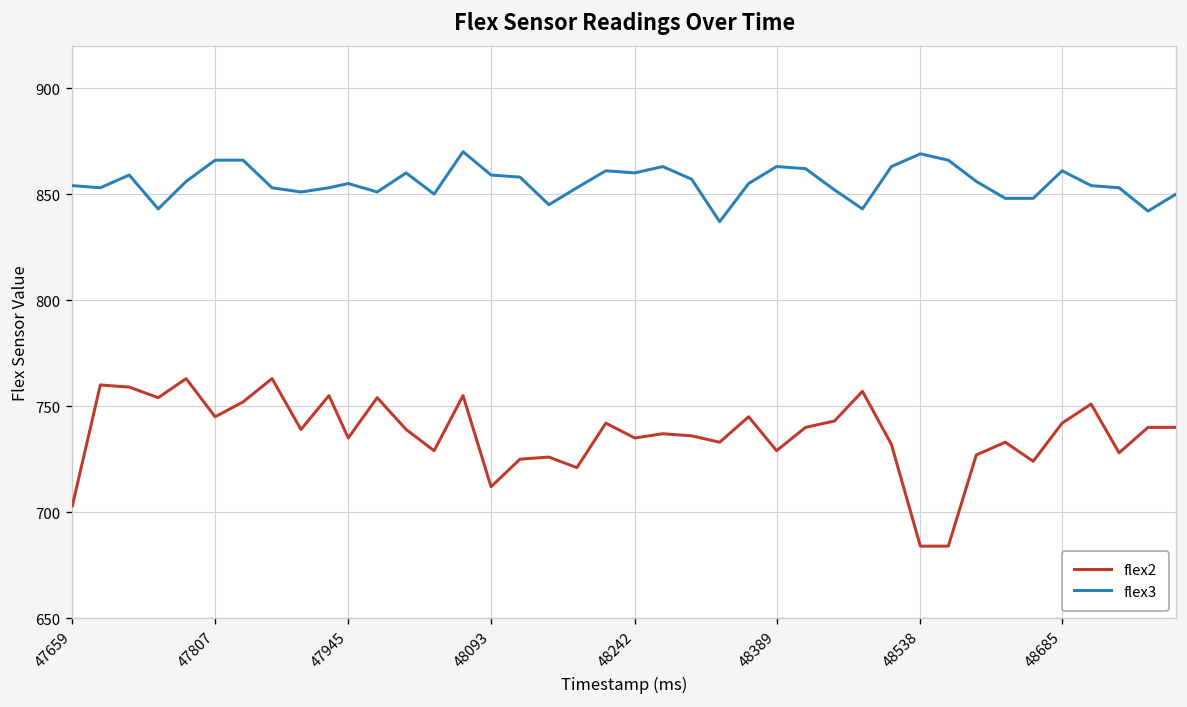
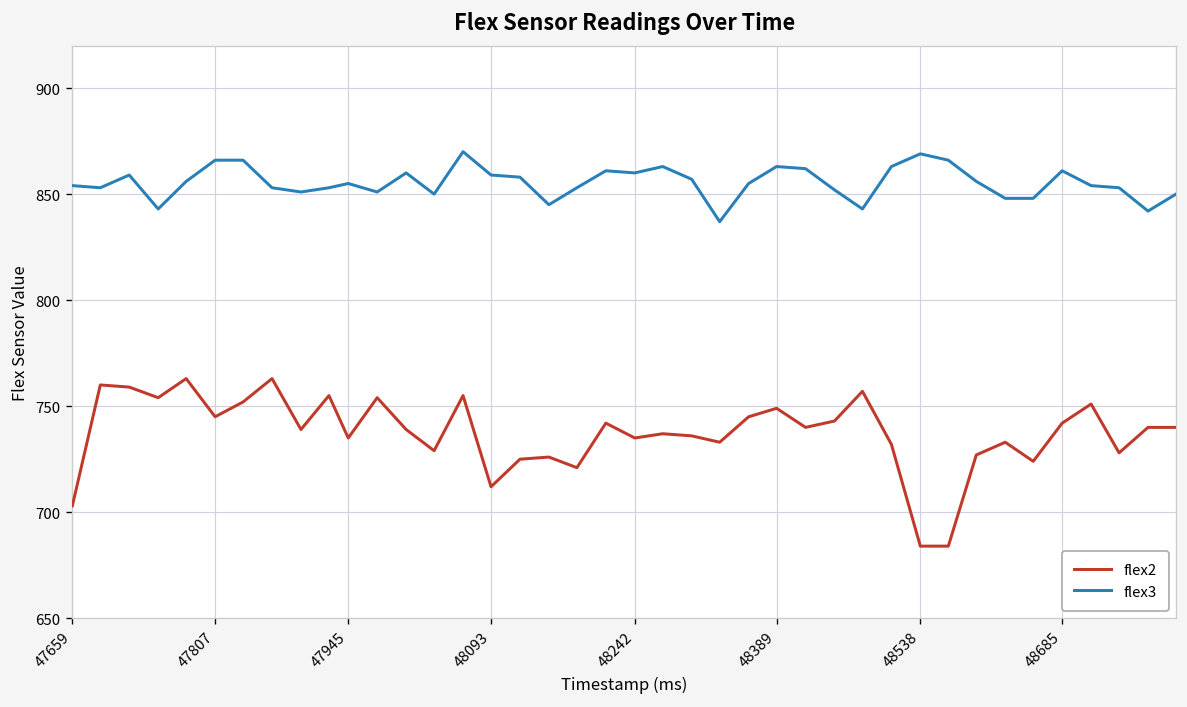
flex2, 48389: 729 -> 749
